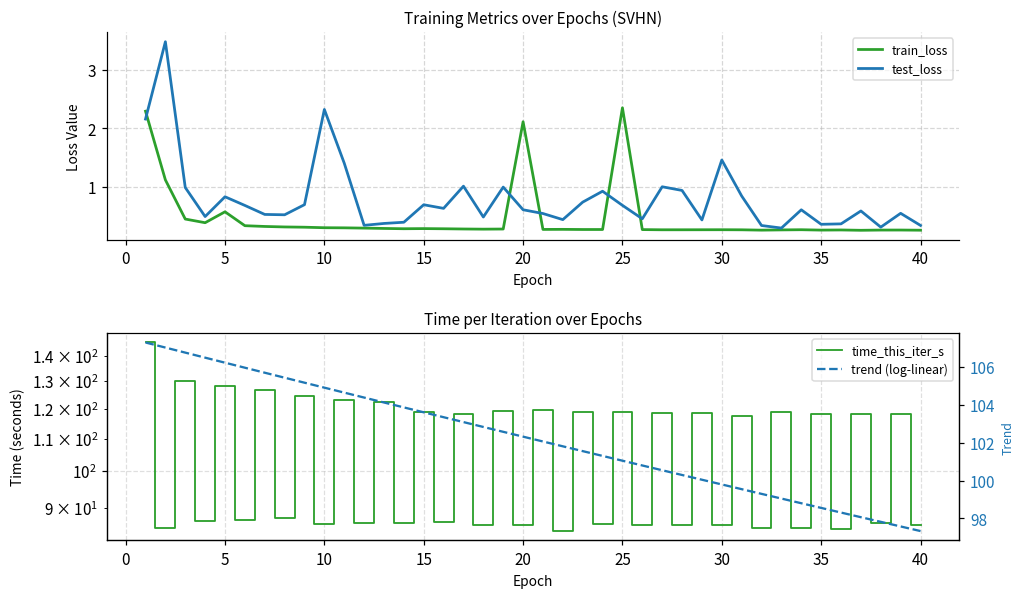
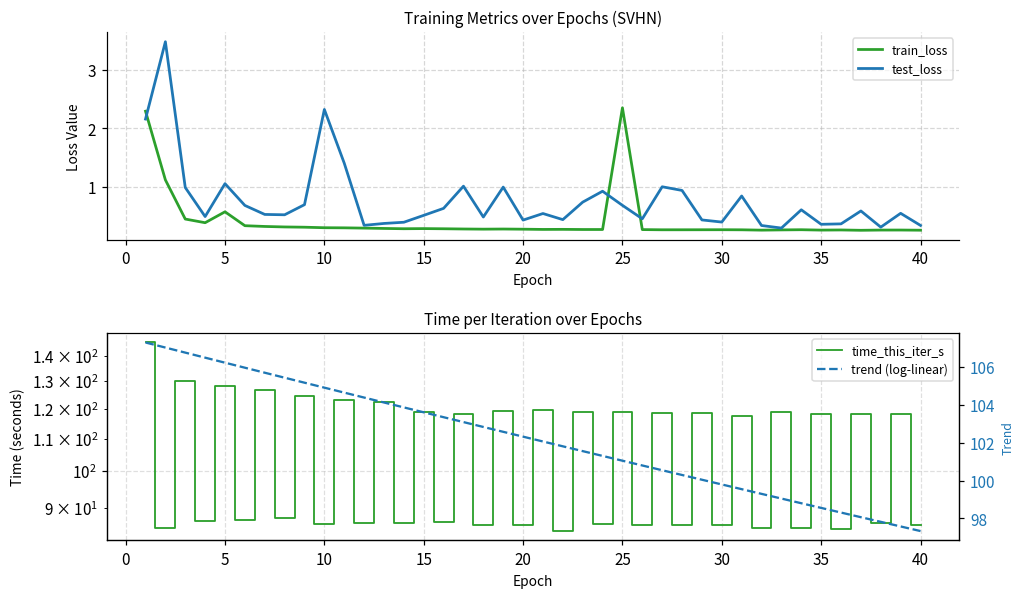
Training Metrics over Epochs (SVHN), test_loss, 5: 0.8 -> 1.1
Training Metrics over Epochs (SVHN), test_loss, 15: 0.7 -> 0.5
Training Metrics over Epochs (SVHN), train_loss, 20: 2.1 -> 0.3
Training Metrics over Epochs (SVHN), test_loss, 20: 0.6 -> 0.4
Training Metrics over Epochs (SVHN), test_loss, 30: 1.5 -> 0.4
